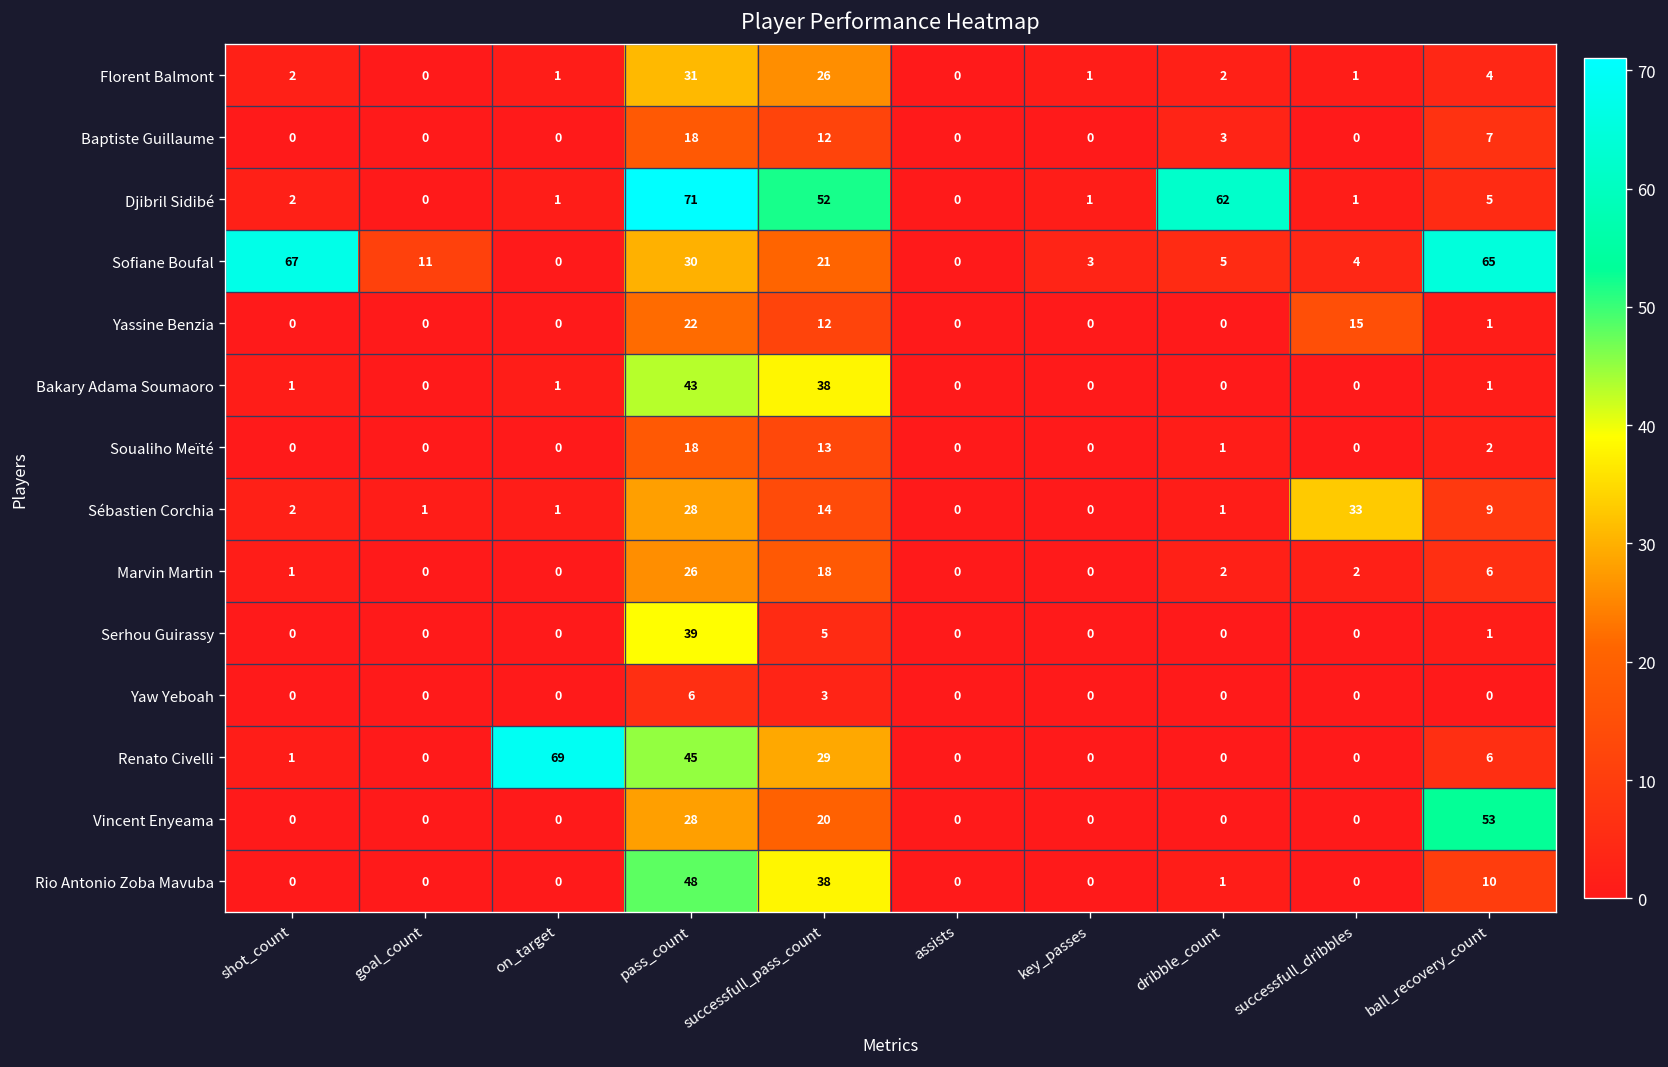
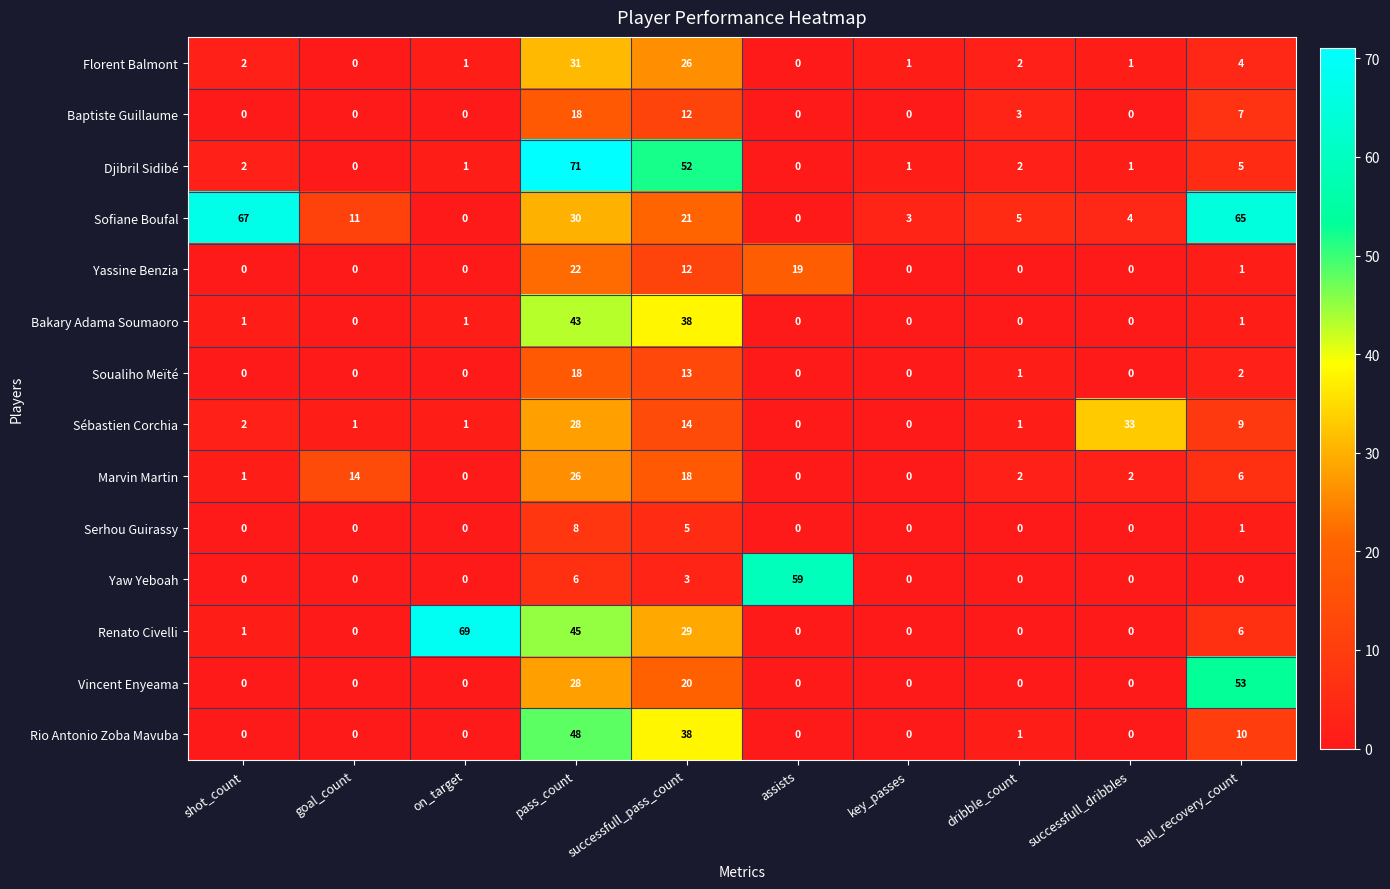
Djibril Sidibé, dribble_count: 62 -> 2
Yassine Benzia, assists: 0 -> 19
Yassine Benzia, successfull_dribbles: 15 -> 0
Marvin Martin, goal_count: 0 -> 14
Serhou Guirassy, pass_count: 39 -> 8
Yaw Yeboah, assists: 0 -> 59
